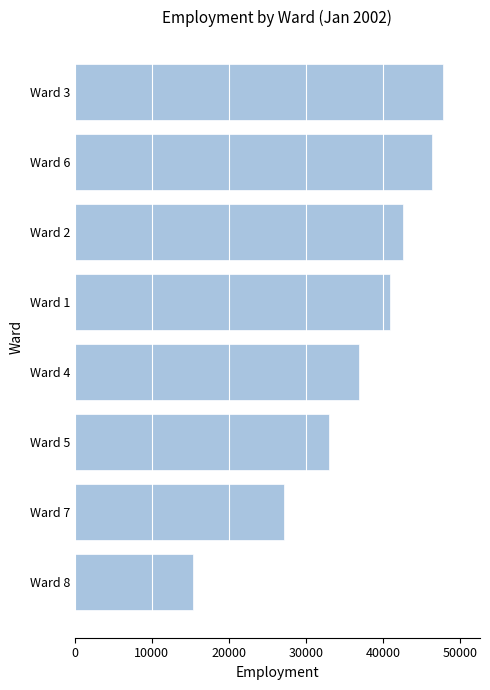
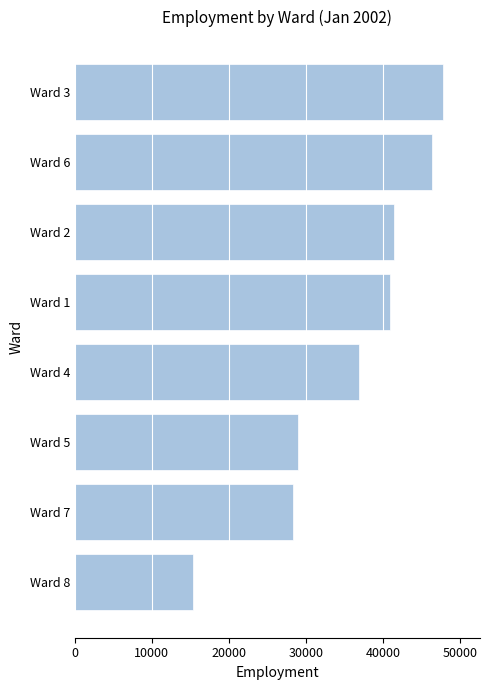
Ward 2: 43000 -> 41000
Ward 5: 33000 -> 29000
Ward 7: 27000 -> 28000
